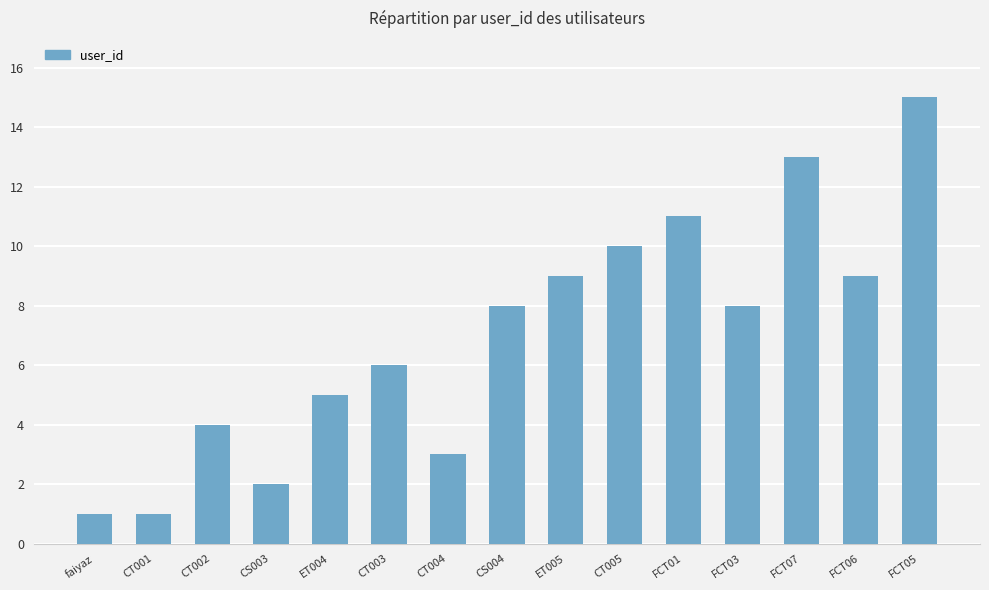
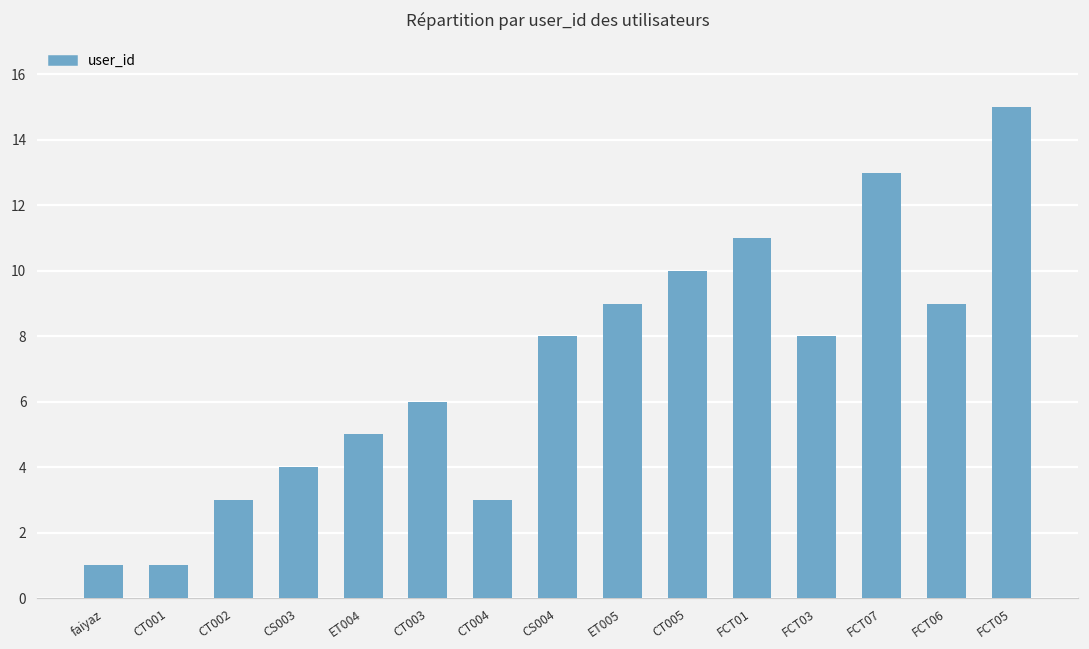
CT002: 4 -> 3
CS003: 2 -> 4
